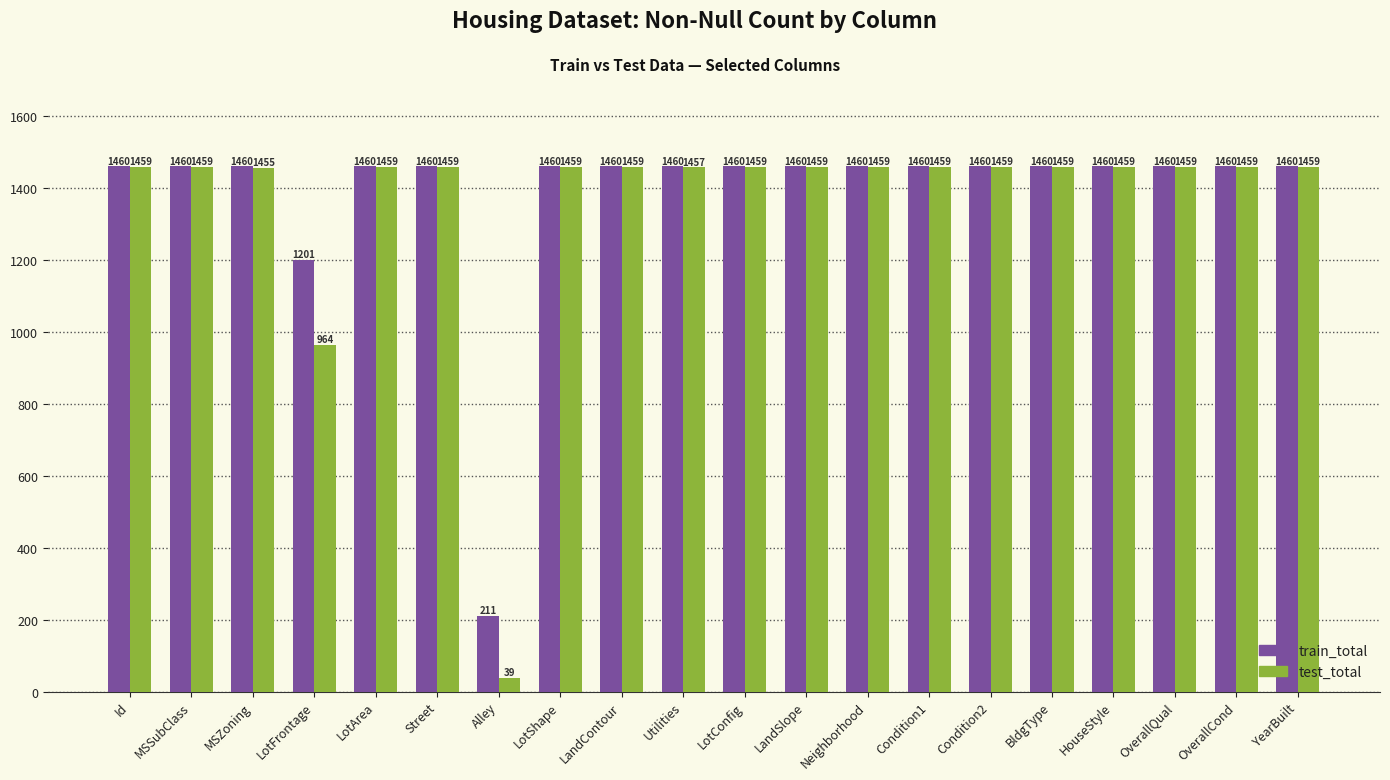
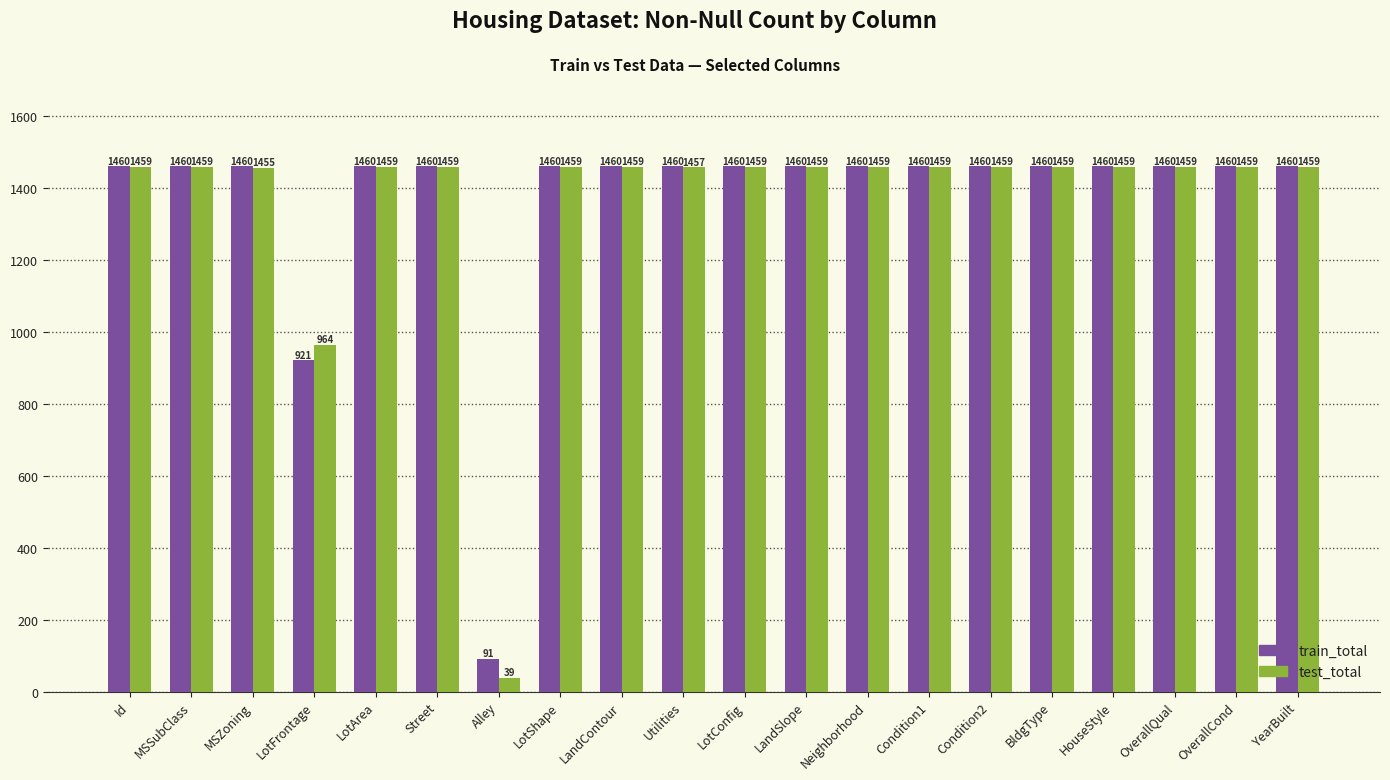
train_total, LotFrontage: 1201 -> 921
train_total, Alley: 211 -> 91
